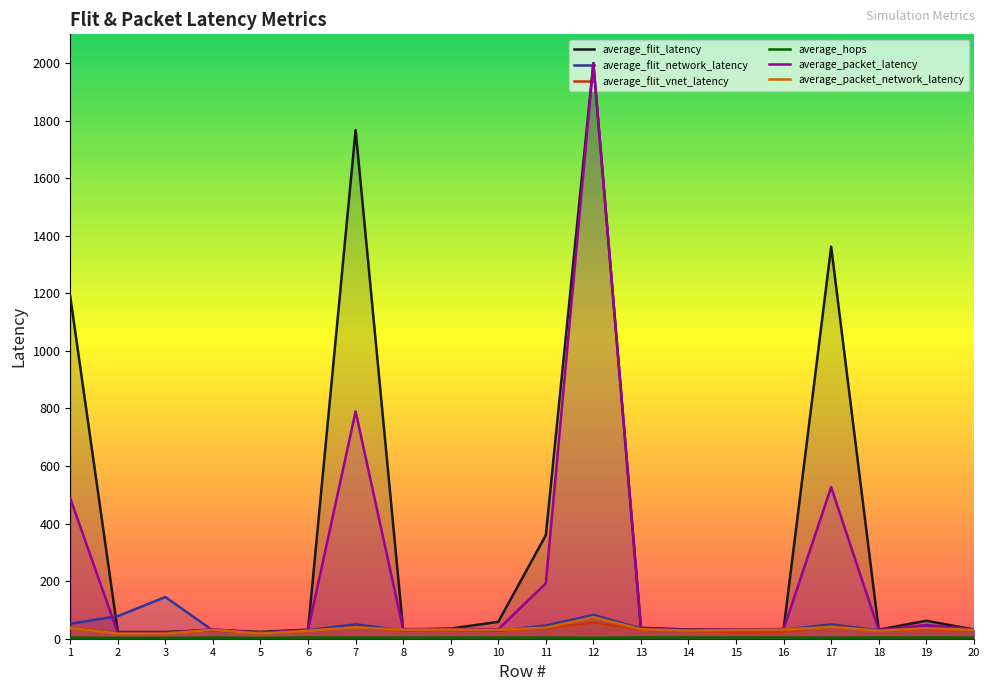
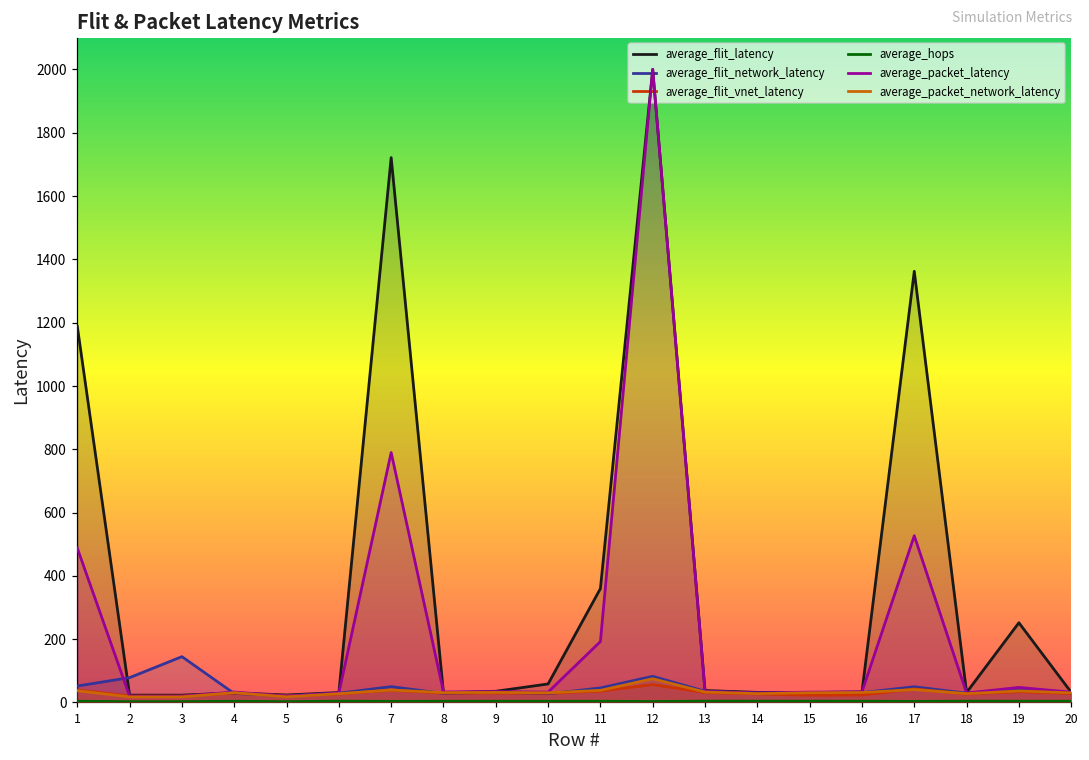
average_flit_latency, 7: 1770 -> 1720
average_flit_latency, 19: 60 -> 250
